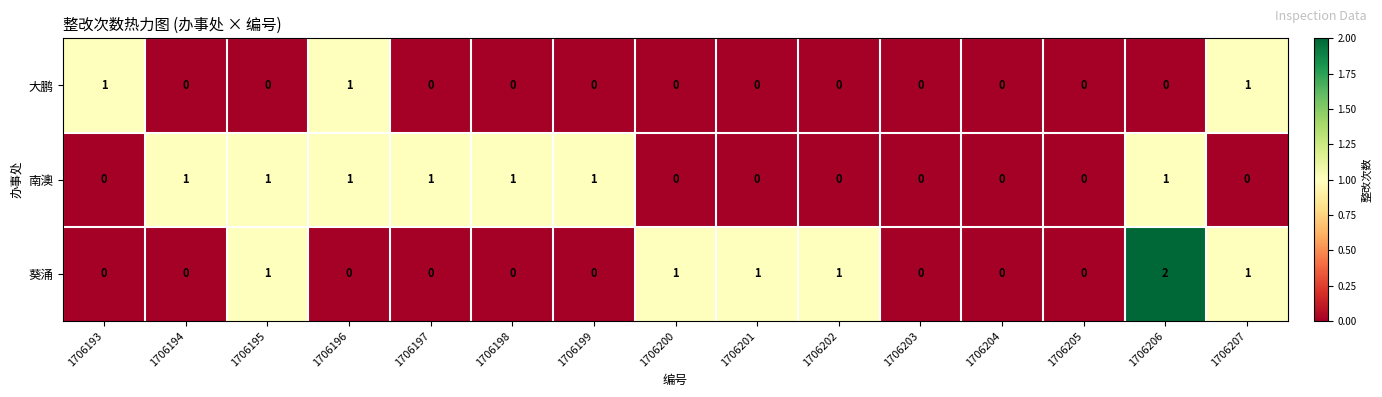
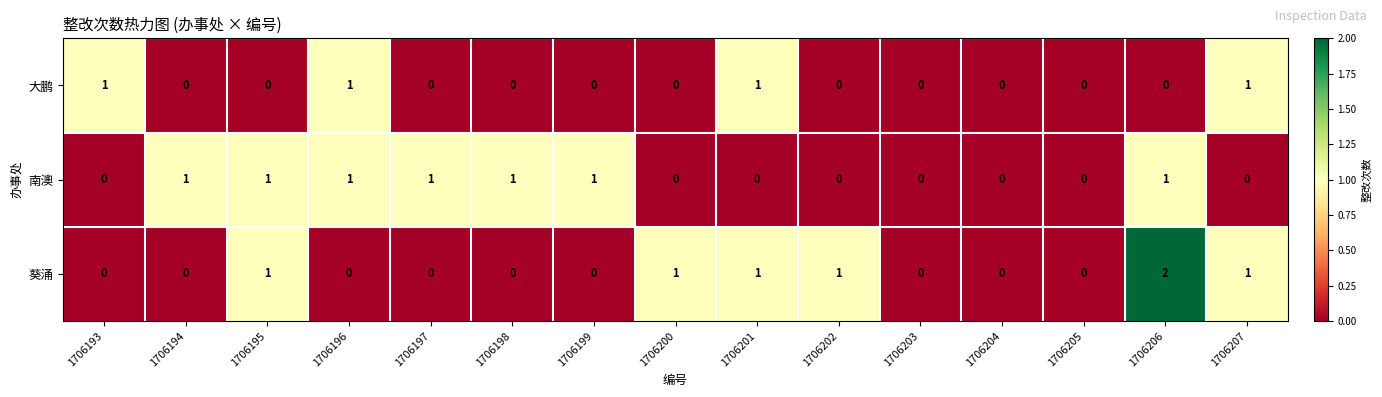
大鹏, 1706201: 0 -> 1
